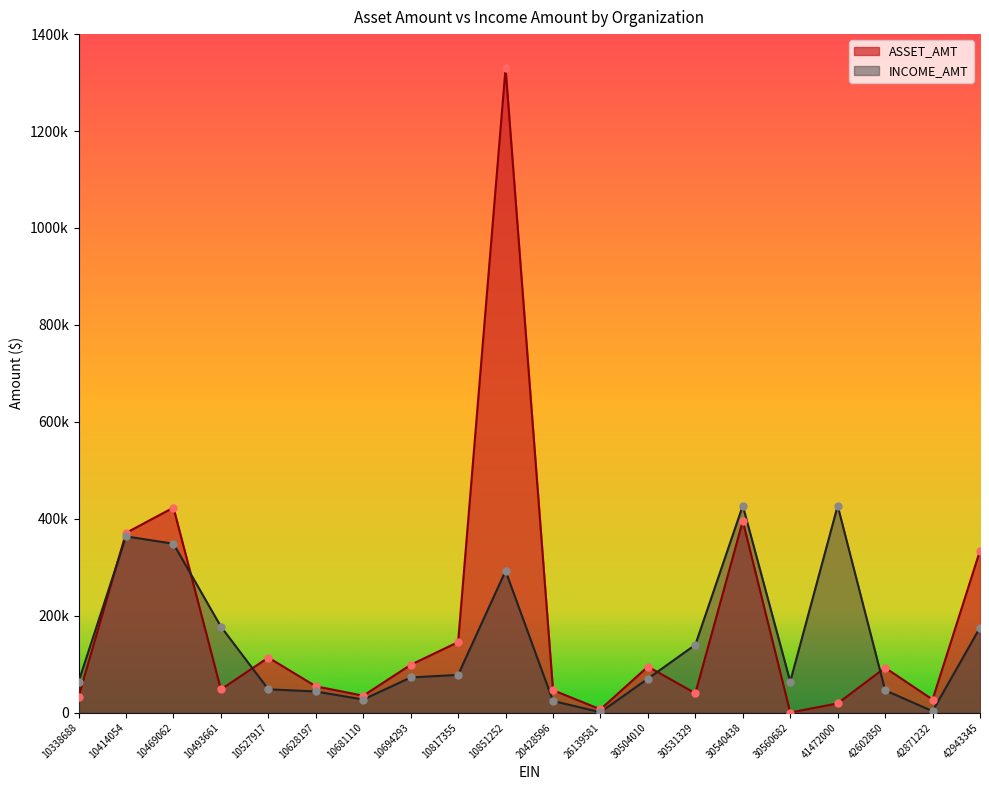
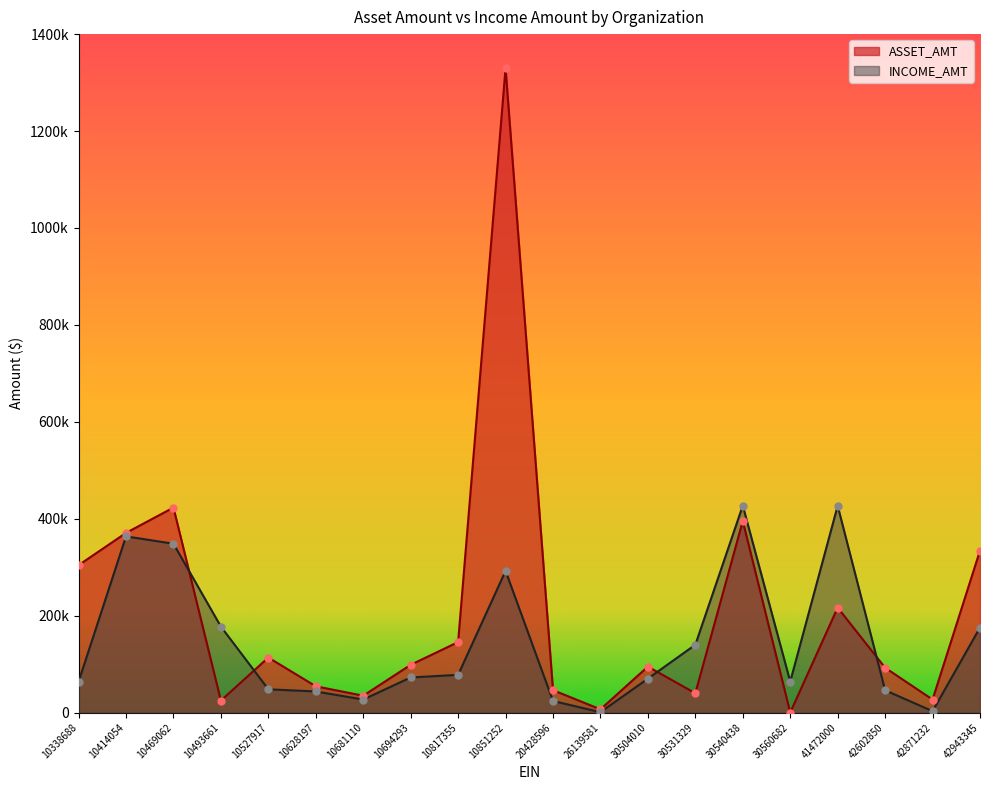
ASSET_AMT, 10338688: 30000 -> 300000
ASSET_AMT, 10493661: 50000 -> 20000
ASSET_AMT, 41472000: 20000 -> 220000
